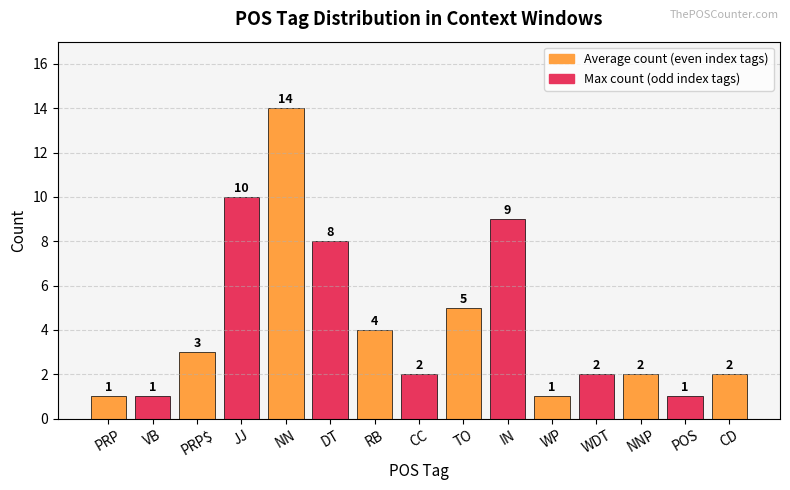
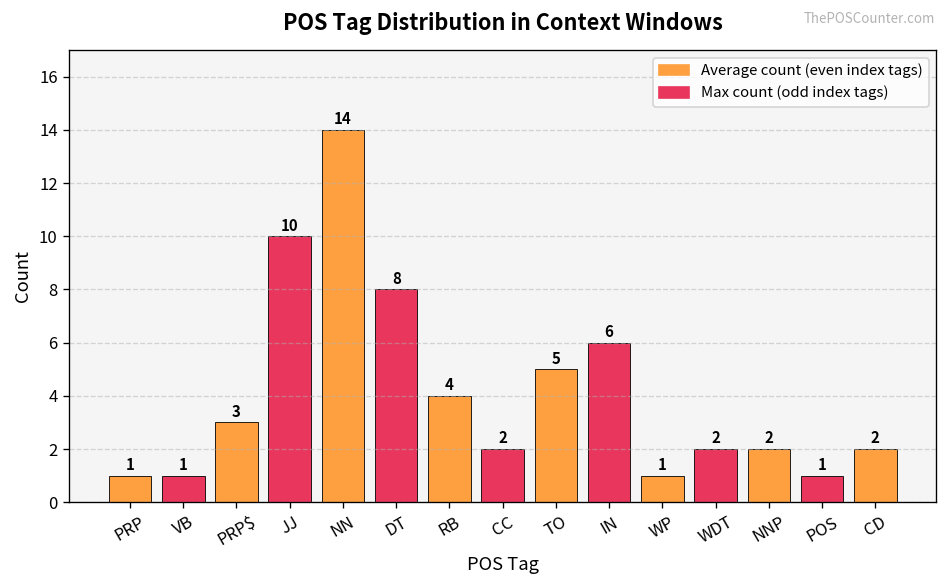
IN: 9 -> 6
